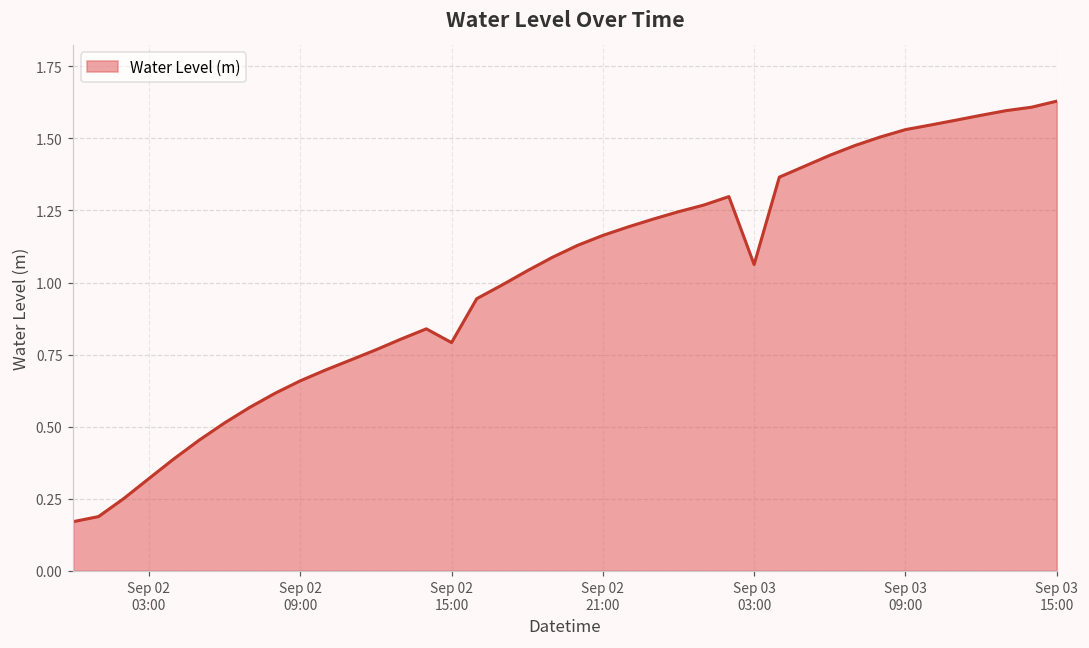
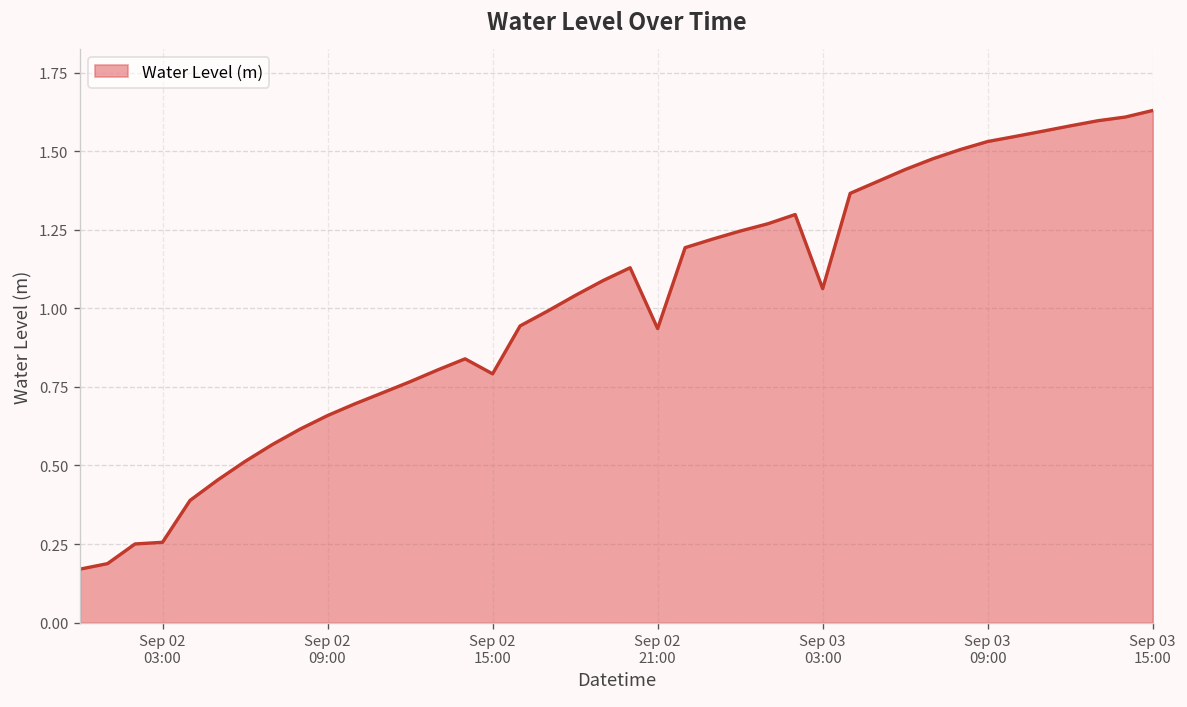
Sep 02 03:00: 0.32 -> 0.26
Sep 02 21:00: 1.16 -> 0.94
